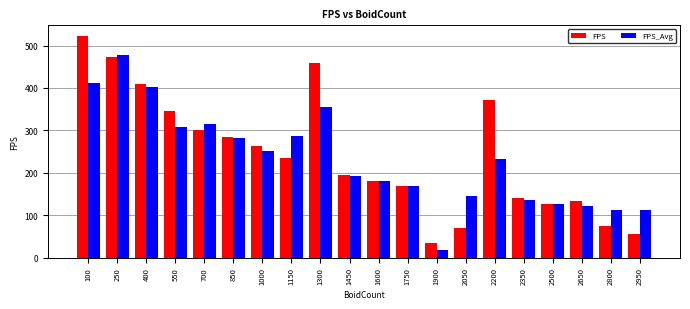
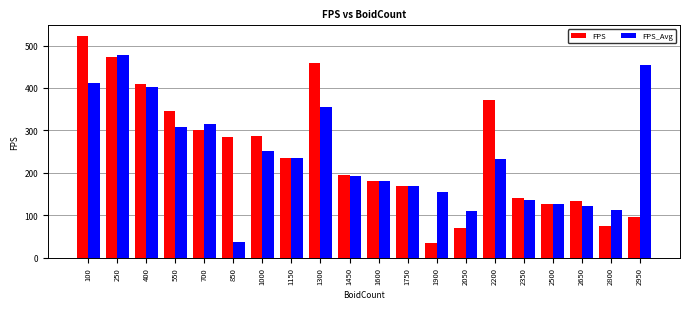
FPS_Avg, 850: 280 -> 40
FPS, 1000: 260 -> 290
FPS_Avg, 1150: 290 -> 230
FPS_Avg, 1900: 20 -> 160
FPS_Avg, 2050: 150 -> 110
FPS, 2950: 50 -> 90
FPS_Avg, 2950: 110 -> 460
